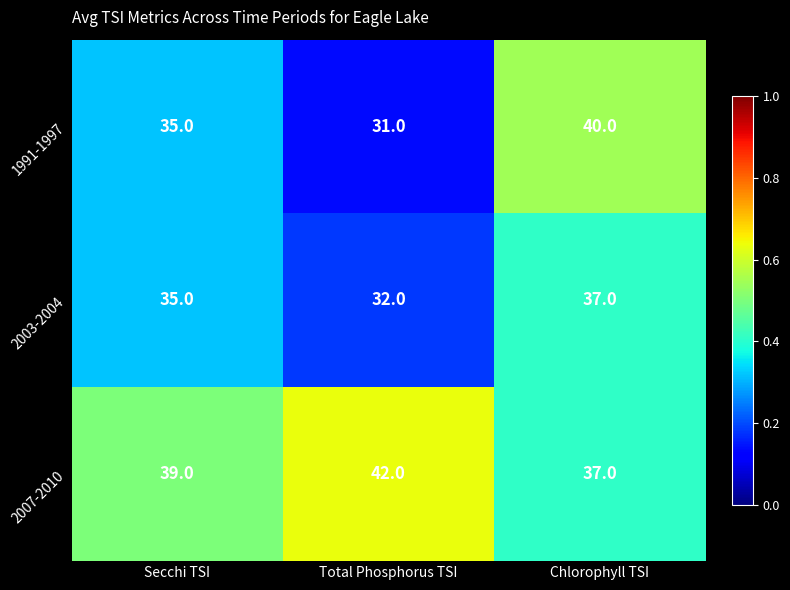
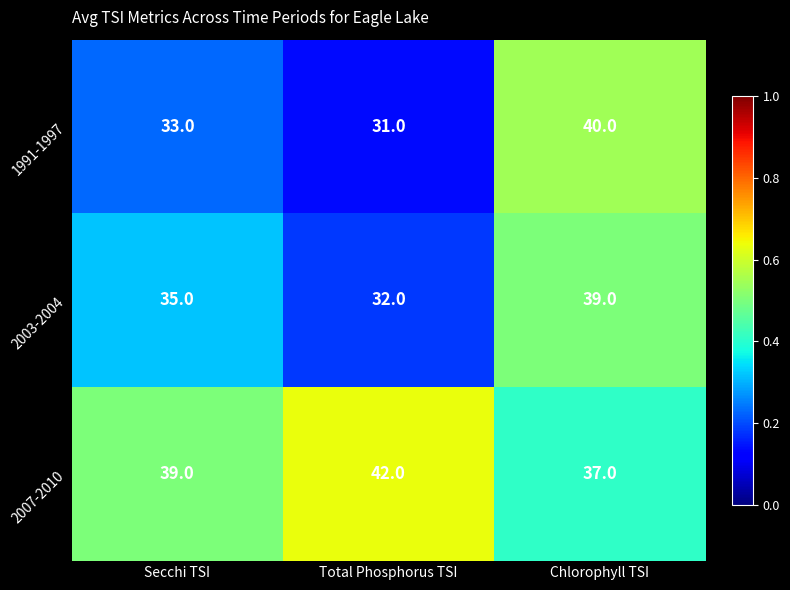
1991-1997, Secchi TSI: 35.0 -> 33.0
2003-2004, Chlorophyll TSI: 37.0 -> 39.0
